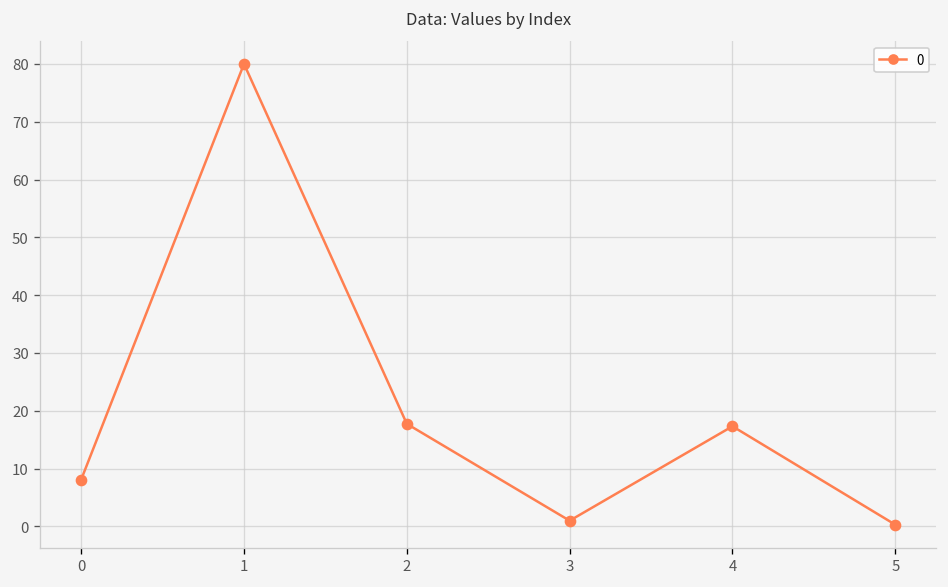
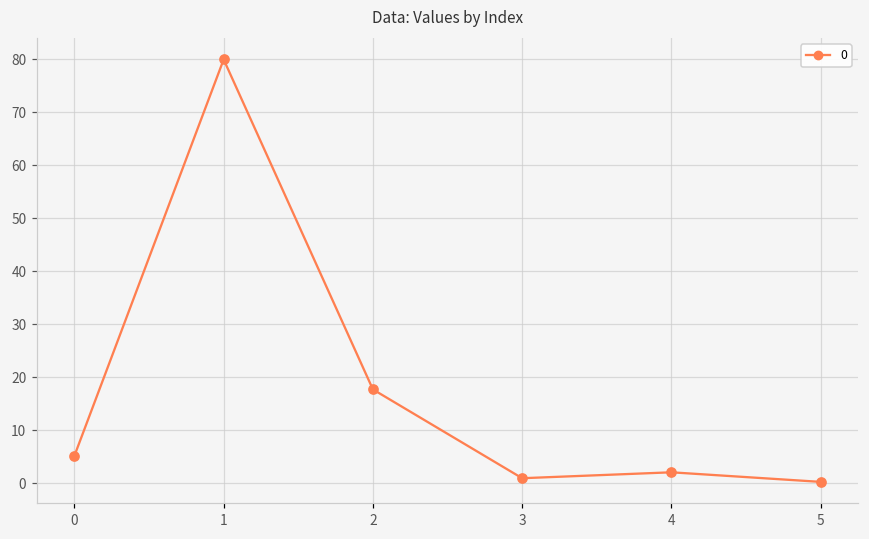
0: 8 -> 5
4: 17 -> 2
